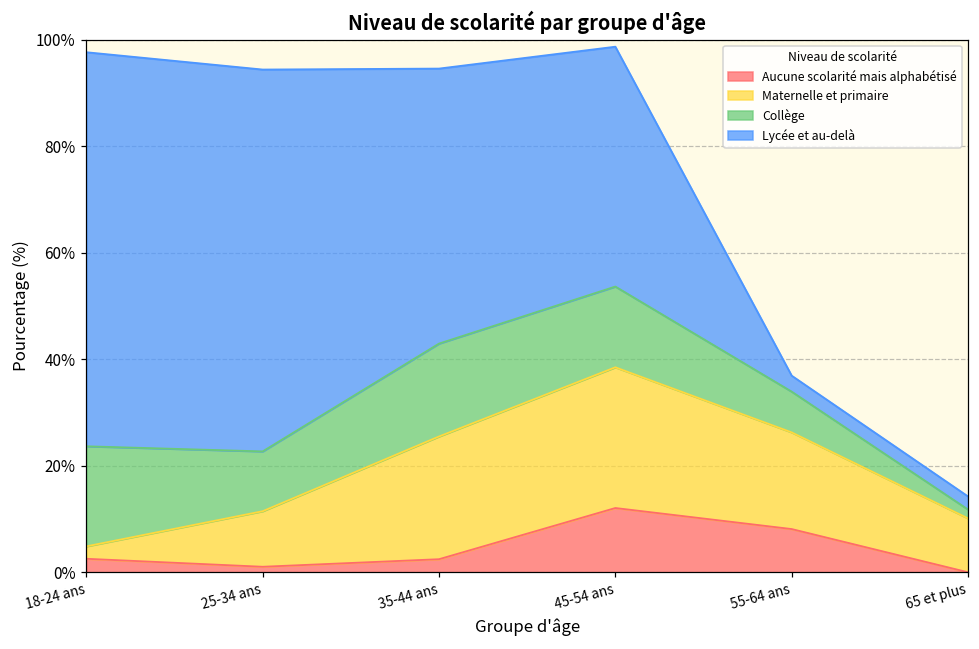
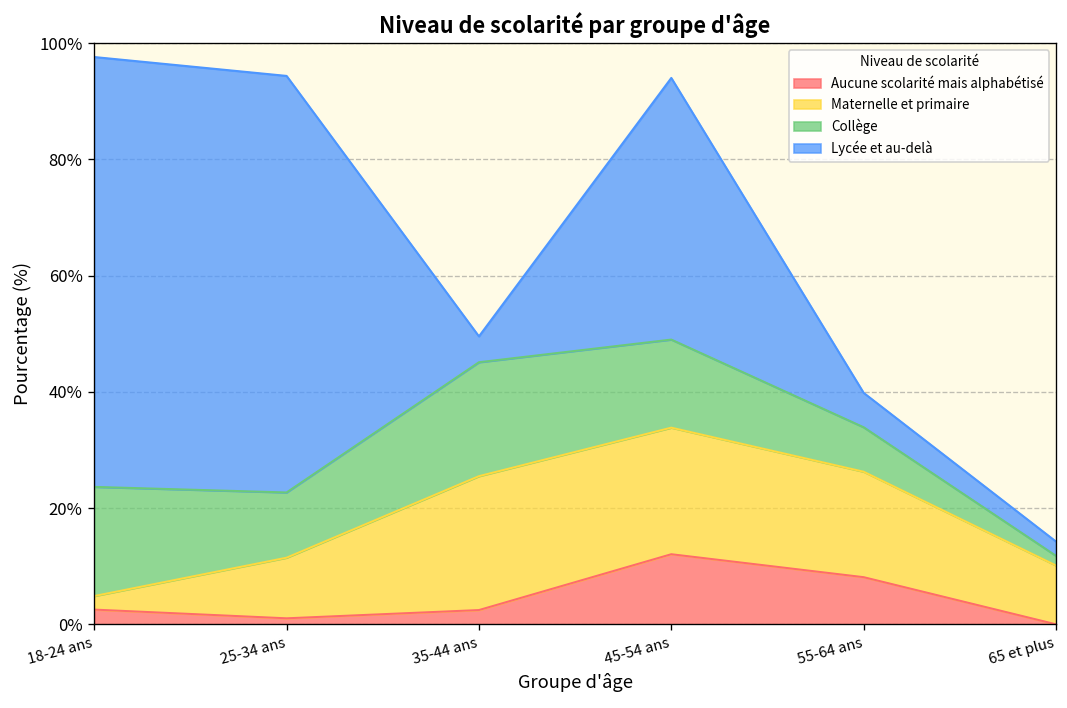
Collège, 35-44 ans: 17% -> 20%
Lycée et au-delà, 35-44 ans: 52% -> 4%
Maternelle et primaire, 45-54 ans: 26% -> 22%
Lycée et au-delà, 55-64 ans: 3% -> 6%
